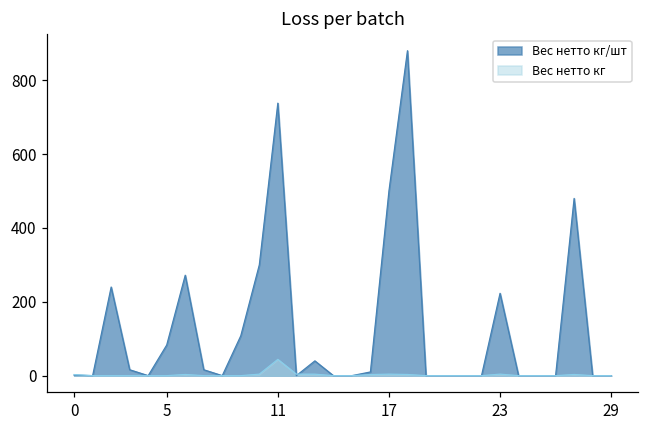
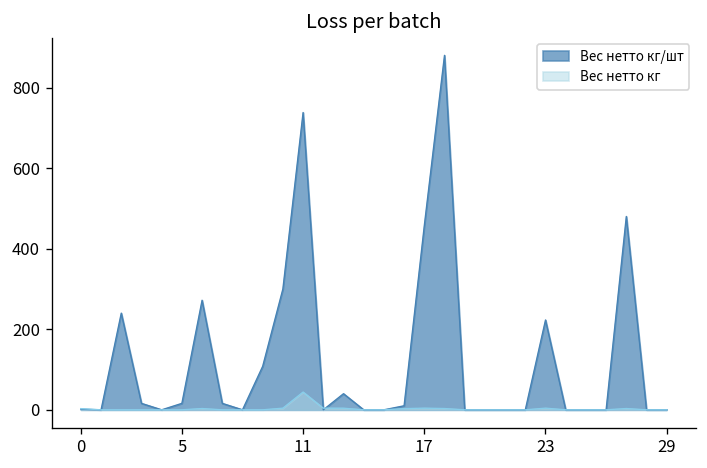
Вес нетто кг/шт, 5: 80 -> 20
Вес нетто кг/шт, 17: 500 -> 460
